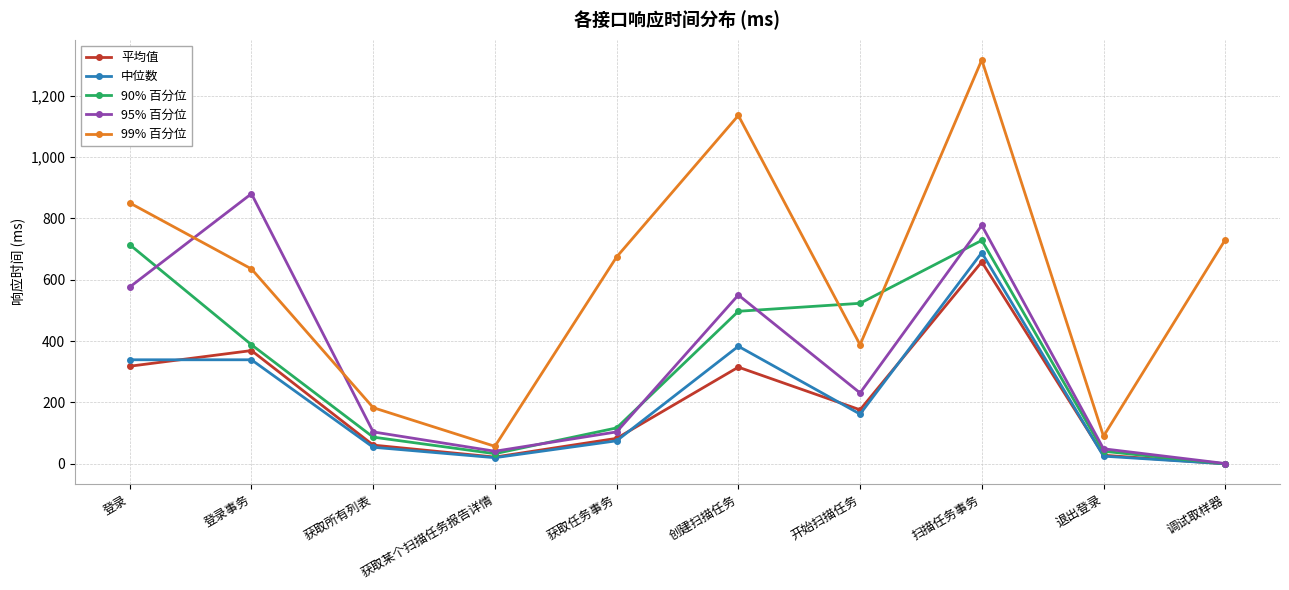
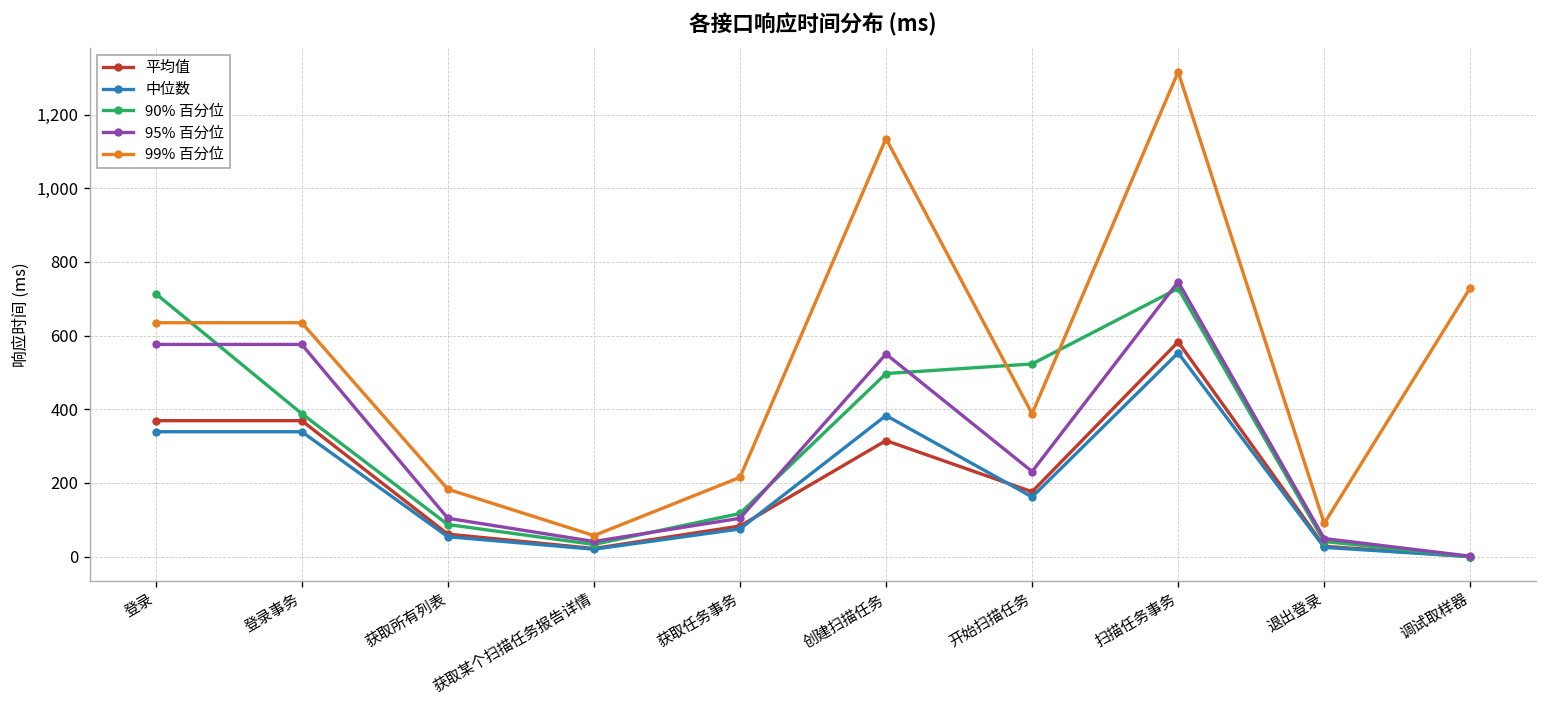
平均值, 登录: 320 -> 370
99% 百分位, 登录: 850 -> 640
95% 百分位, 登录事务: 880 -> 580
99% 百分位, 获取任务事务: 670 -> 220
平均值, 扫描任务事务: 660 -> 580
中位数, 扫描任务事务: 690 -> 550
95% 百分位, 扫描任务事务: 780 -> 750
